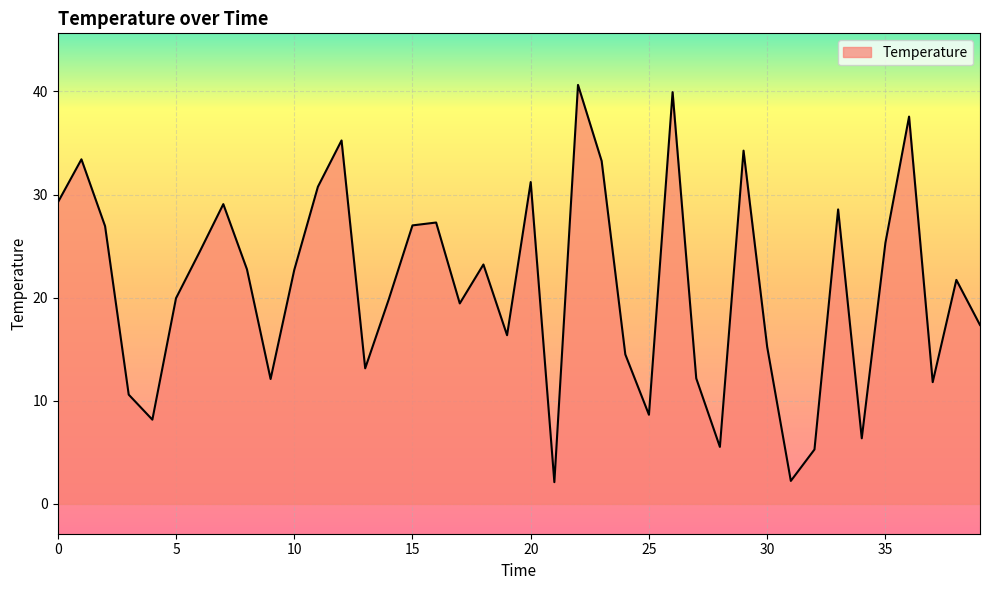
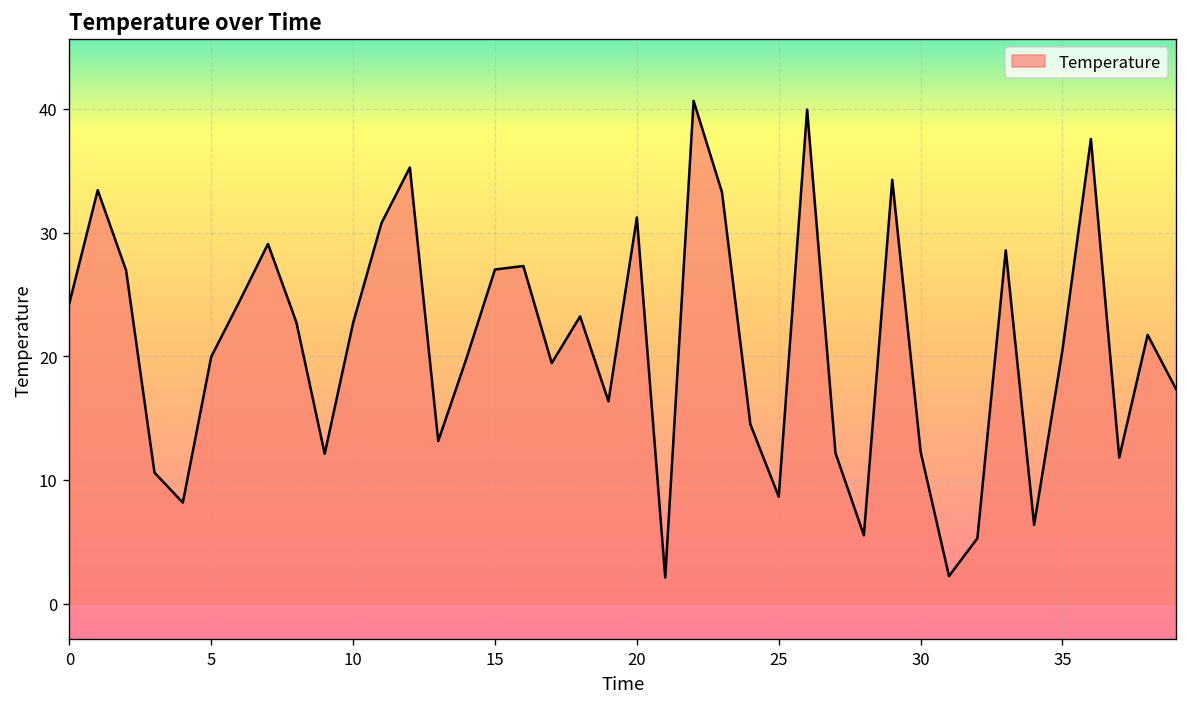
0: 29.2 -> 24.3
30: 15.2 -> 12.3
35: 25.3 -> 20.5
